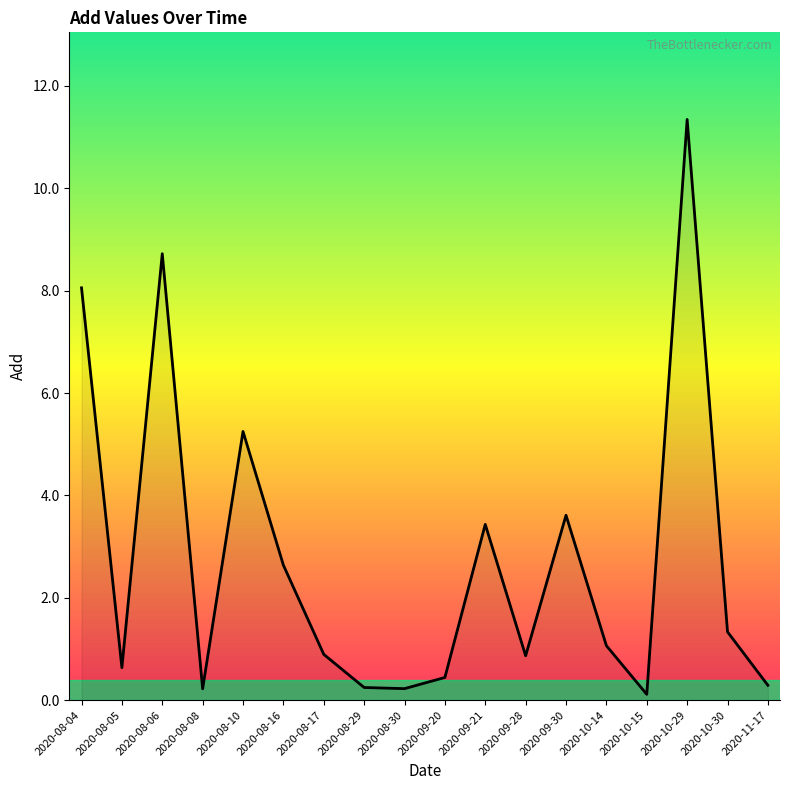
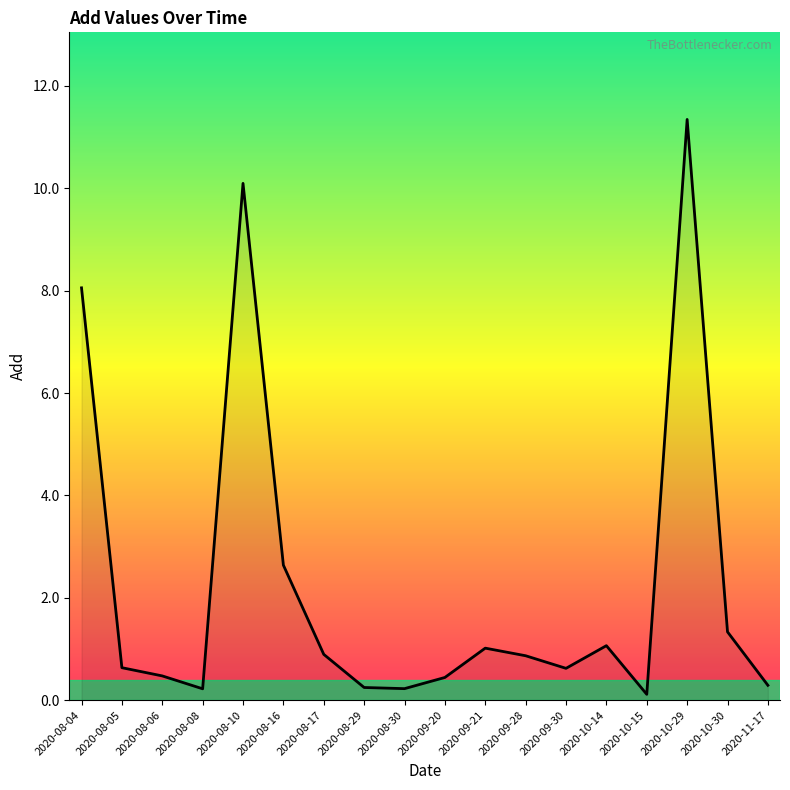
2020-08-06: 8.7 -> 0.5
2020-08-10: 5.2 -> 10.1
2020-09-21: 3.4 -> 1.0
2020-09-30: 3.6 -> 0.6
